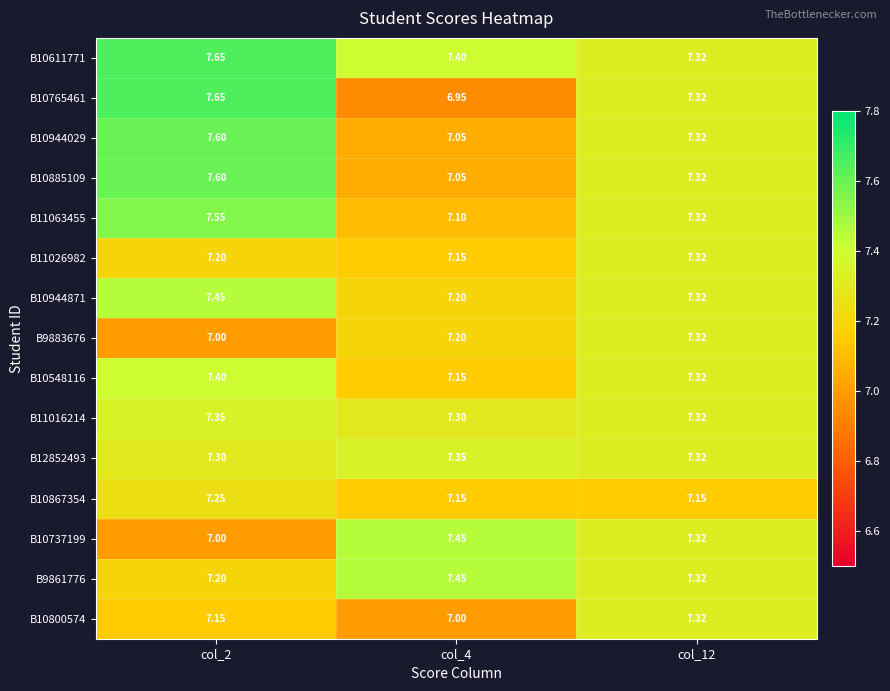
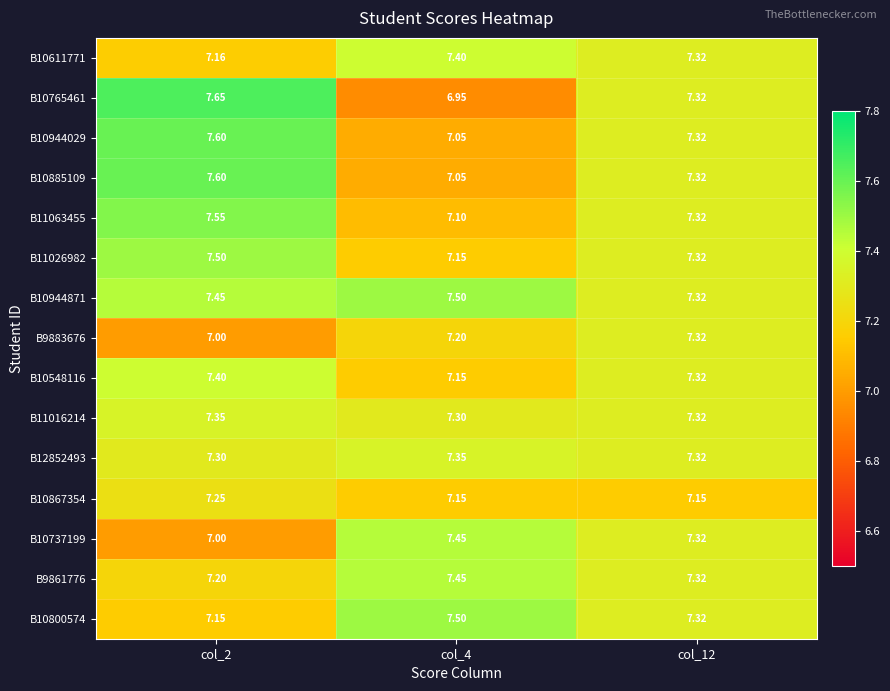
B10611771, col_2: 7.65 -> 7.16
B11026982, col_2: 7.20 -> 7.50
B10944871, col_4: 7.20 -> 7.50
B10800574, col_4: 7.00 -> 7.50
